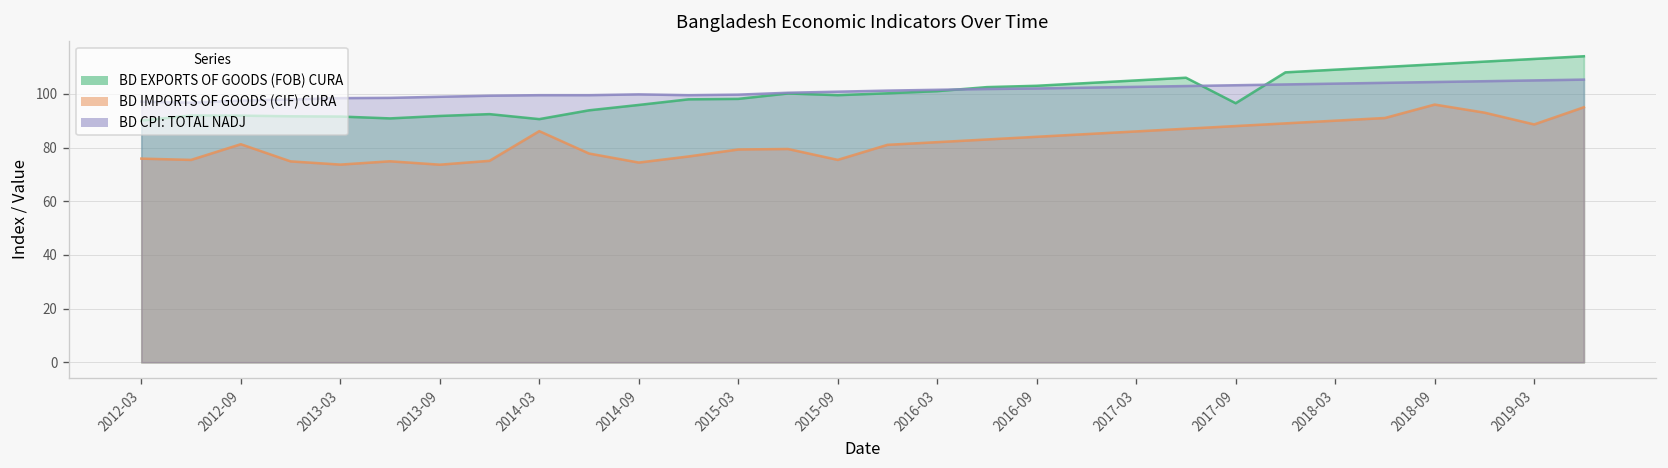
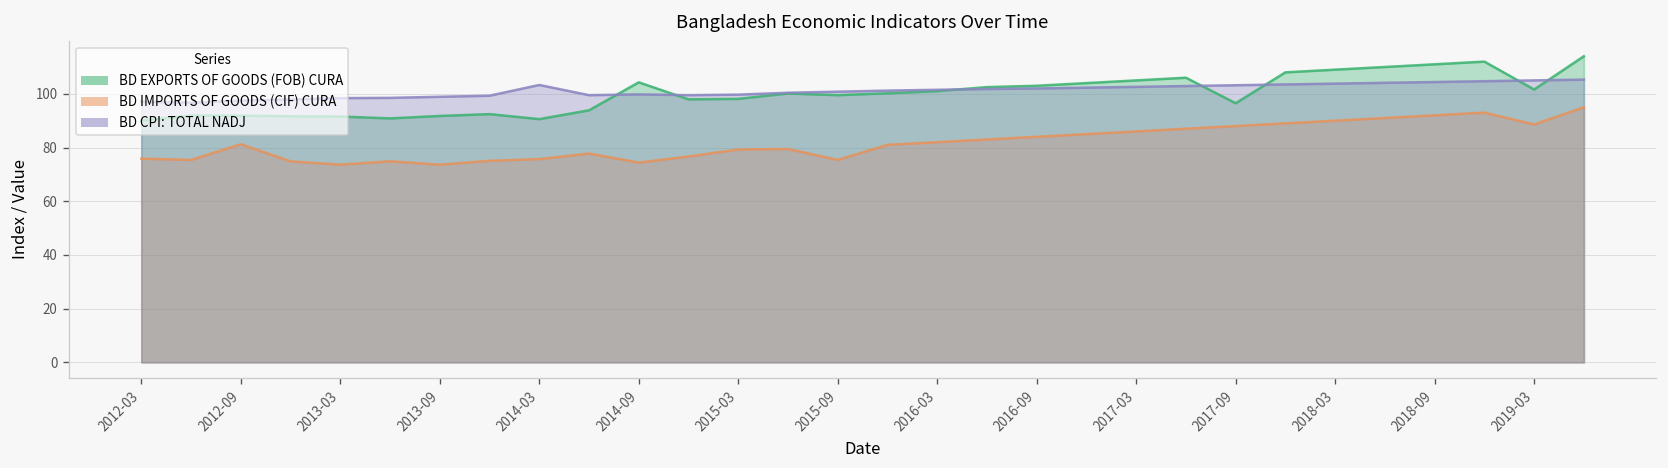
BD IMPORTS OF GOODS (CIF) CURA, 2014-03: 86 -> 76
BD CPI: TOTAL NADJ, 2014-03: 100 -> 103
BD EXPORTS OF GOODS (FOB) CURA, 2014-09: 96 -> 104
BD IMPORTS OF GOODS (CIF) CURA, 2018-09: 96 -> 92
BD EXPORTS OF GOODS (FOB) CURA, 2019-03: 113 -> 102
